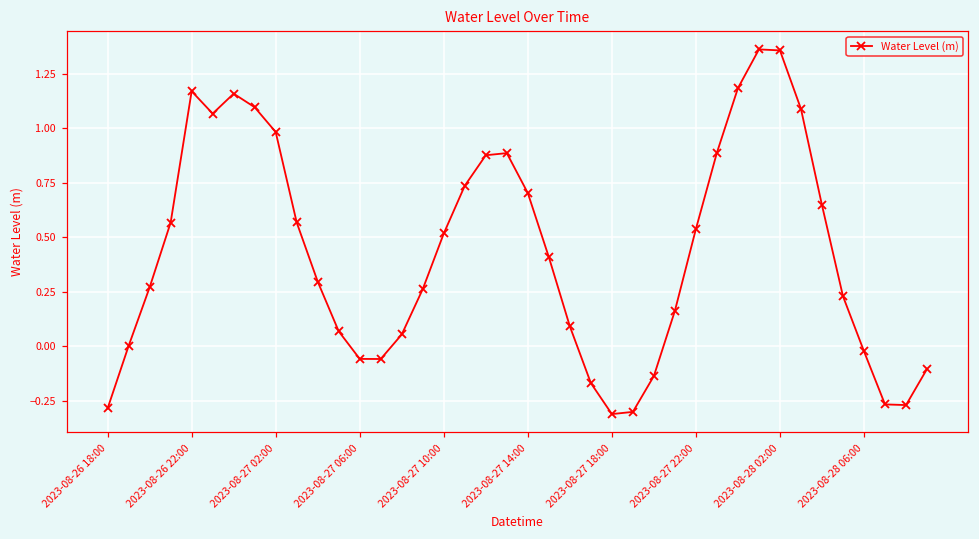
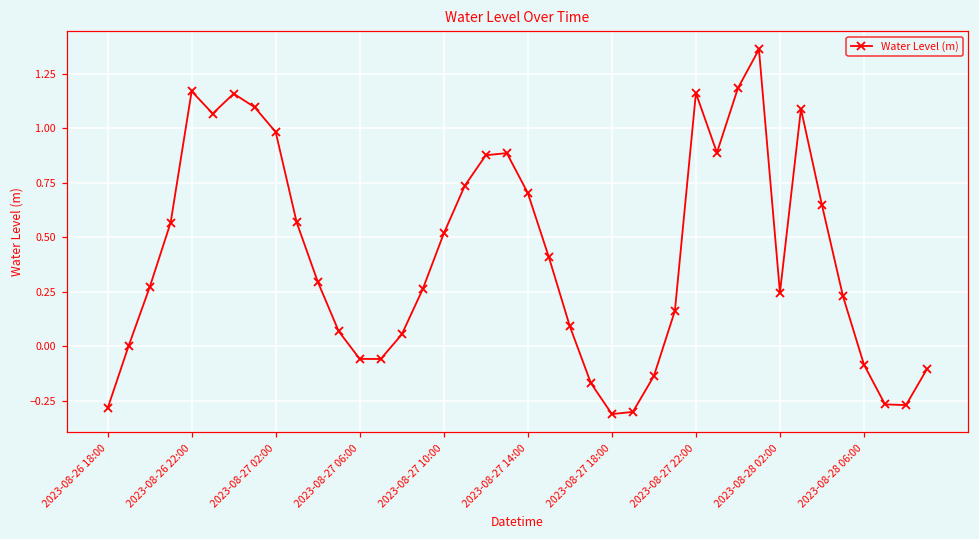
2023-08-27 22:00: 0.54 -> 1.16
2023-08-28 02:00: 1.36 -> 0.25
2023-08-28 06:00: -0.02 -> -0.08
